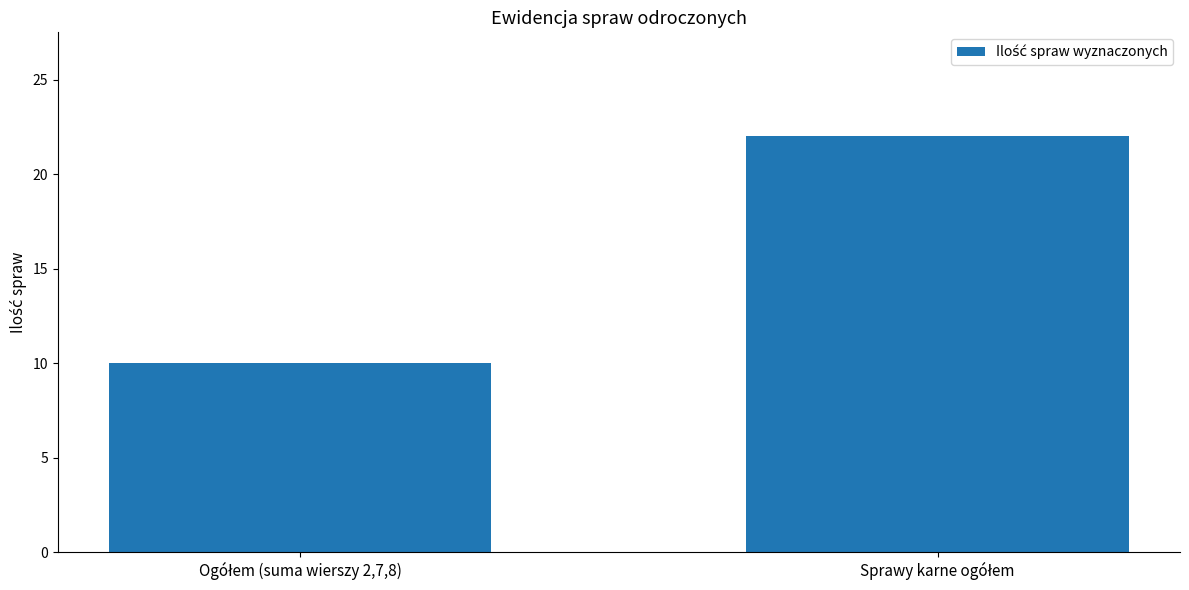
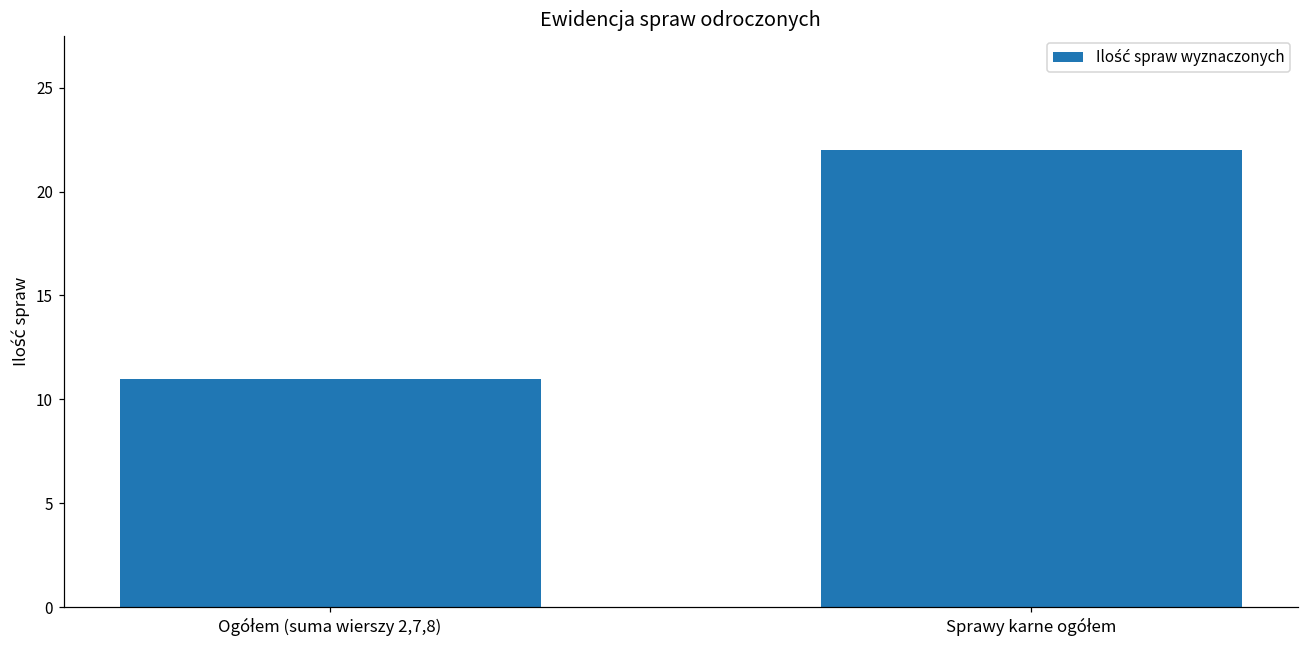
Ogółem (suma wierszy 2,7,8): 10 -> 11
